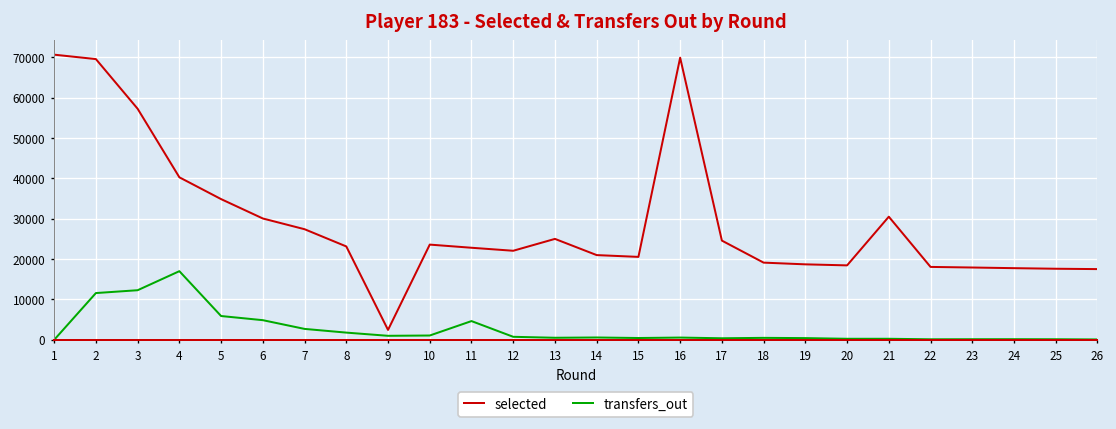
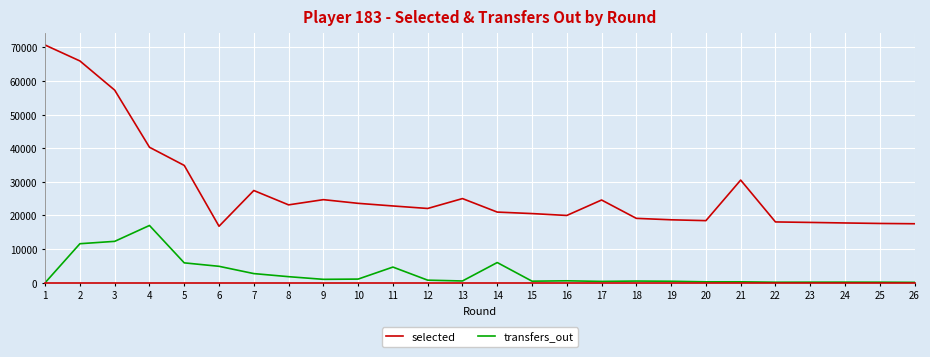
selected, 2: 70000 -> 66000
selected, 6: 30000 -> 17000
selected, 9: 2000 -> 25000
transfers_out, 14: 1000 -> 6000
selected, 16: 70000 -> 20000
